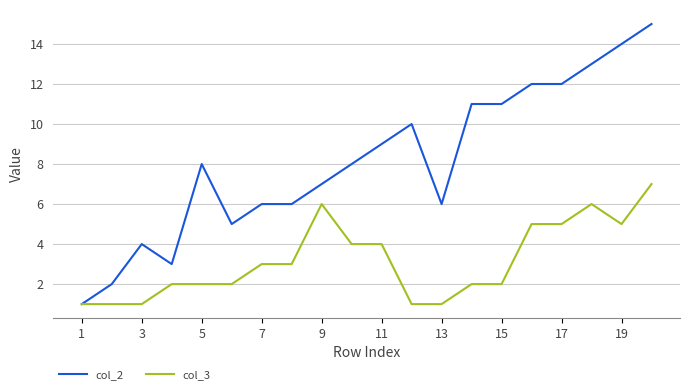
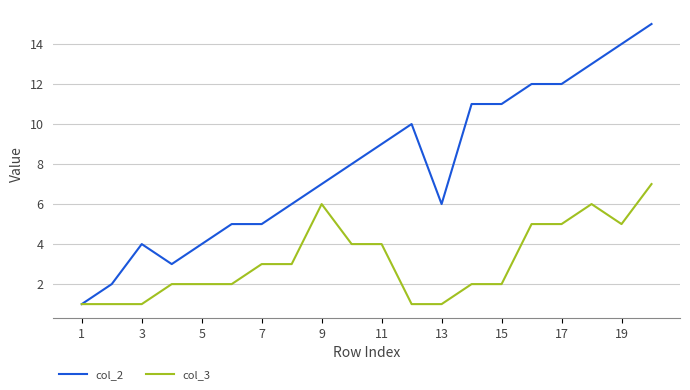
col_2, 5: 8 -> 4
col_2, 7: 6 -> 5
